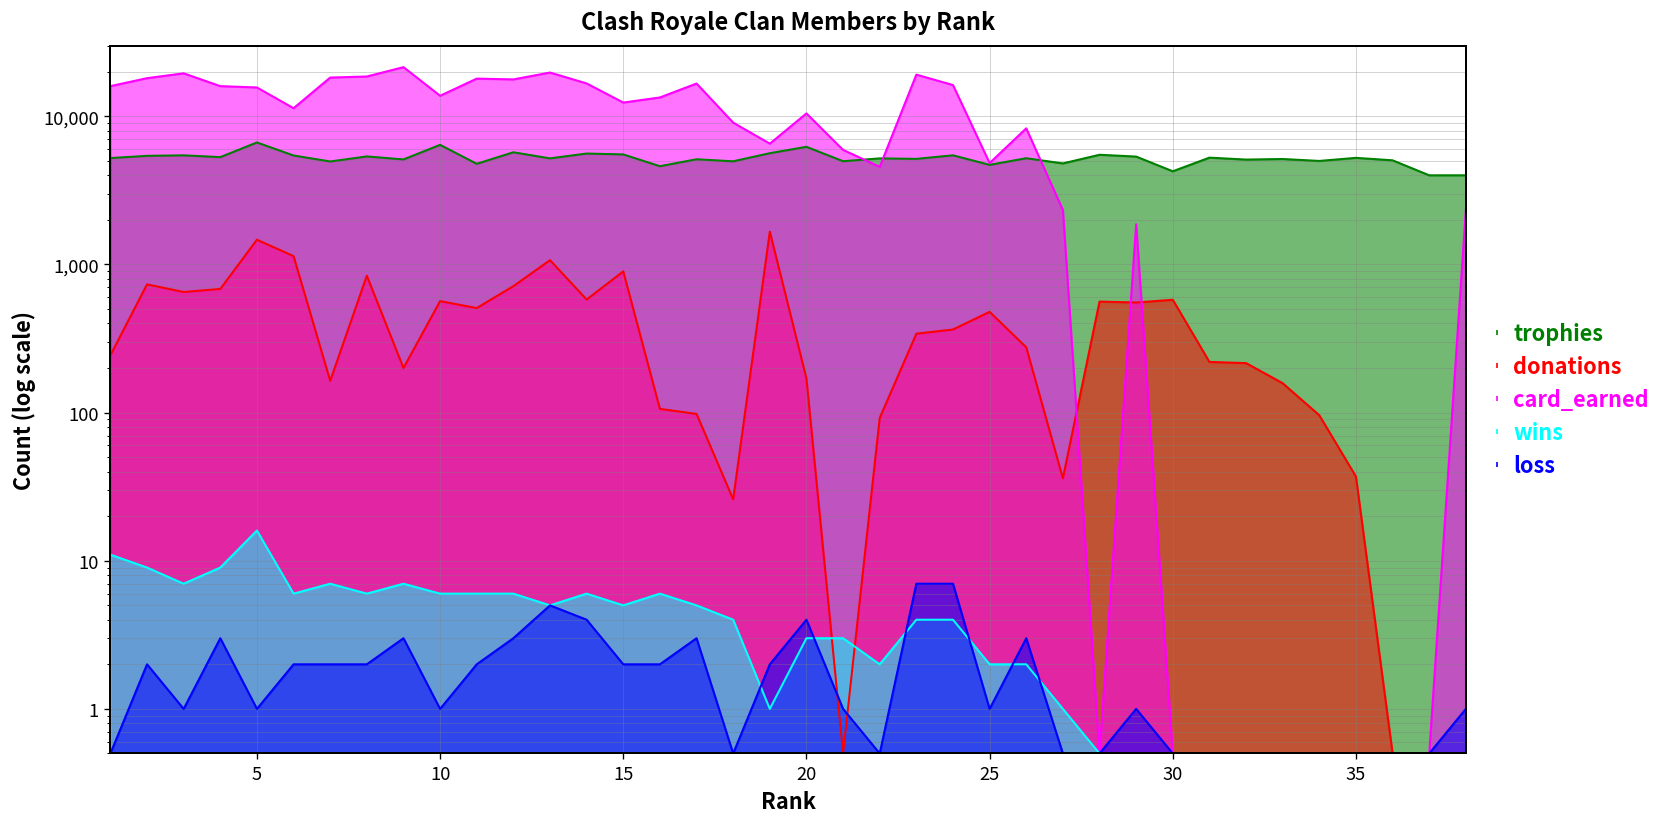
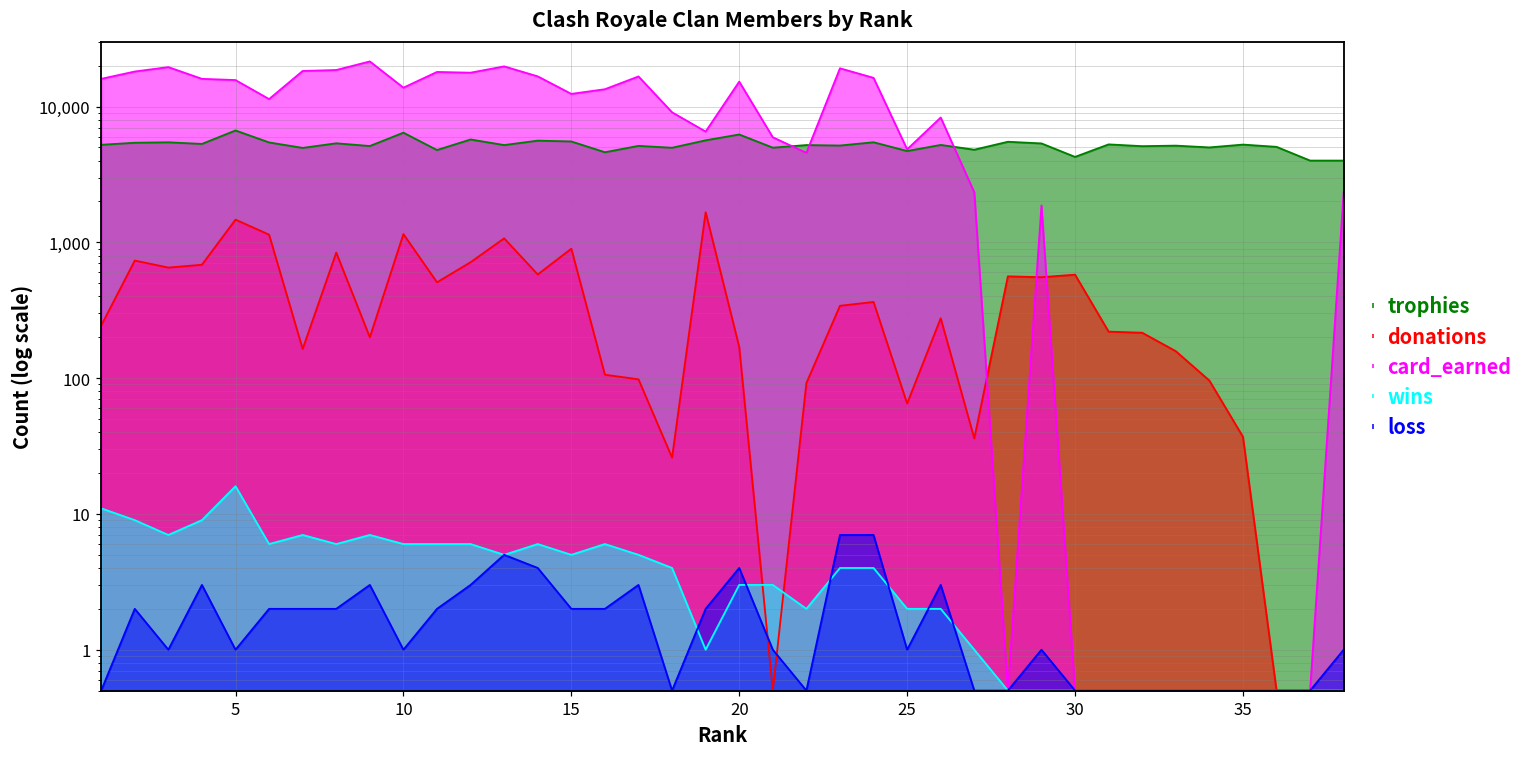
donations, 10: 600 -> 1,200
card_earned, 20: 10,000 -> 15,000
donations, 25: 480 -> 70
